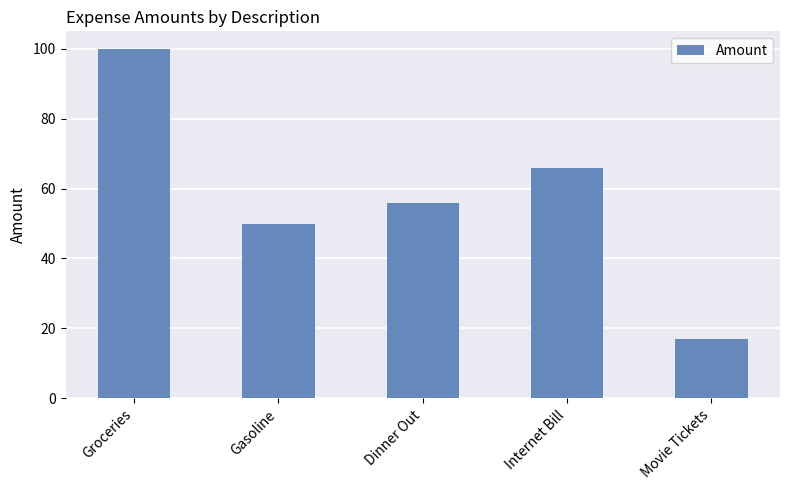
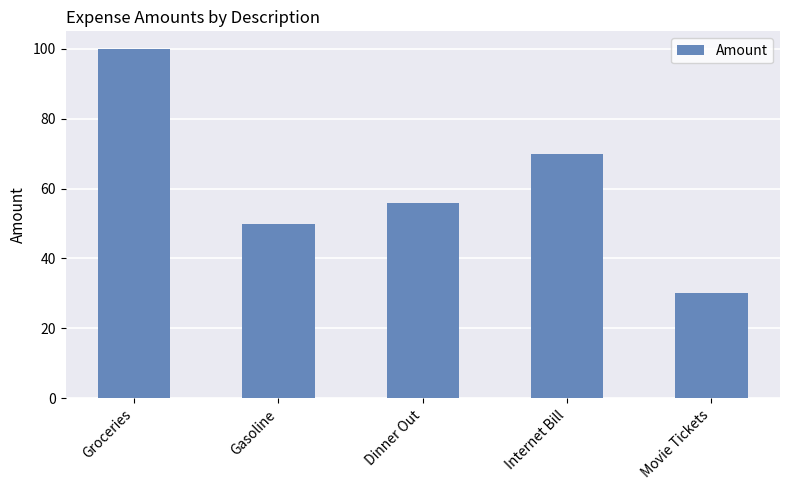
Internet Bill: 66 -> 70
Movie Tickets: 17 -> 30
